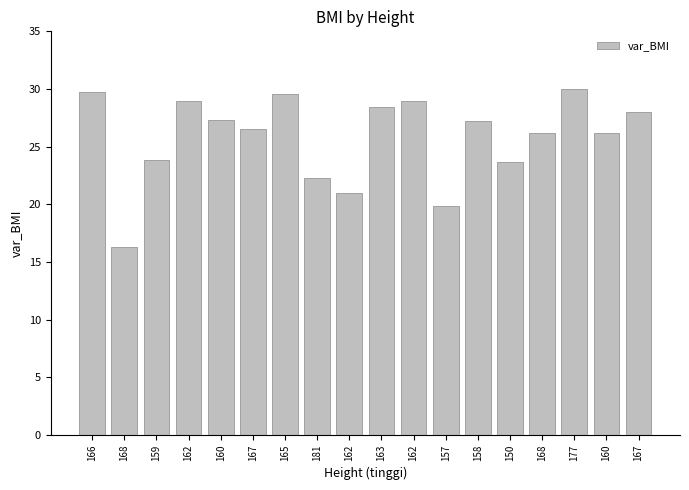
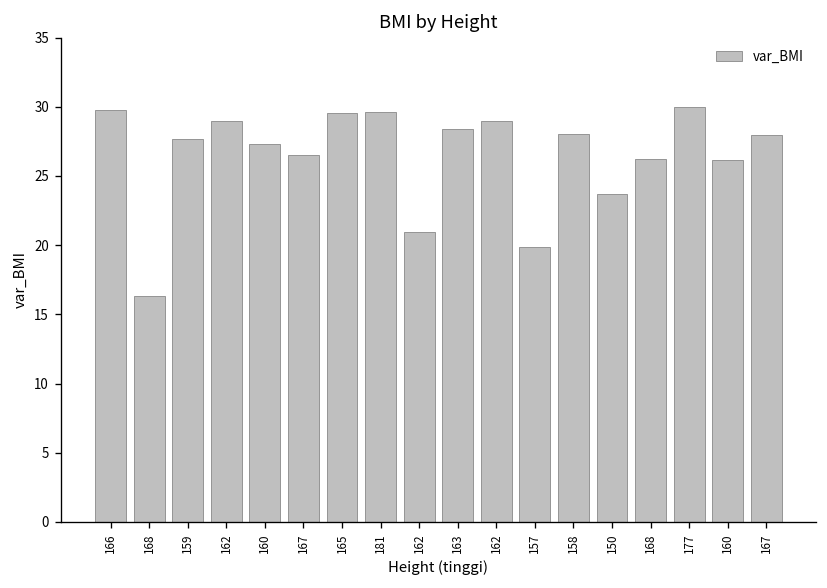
159: 23.8 -> 27.7
181: 22.3 -> 29.6
158: 27.2 -> 28.0
